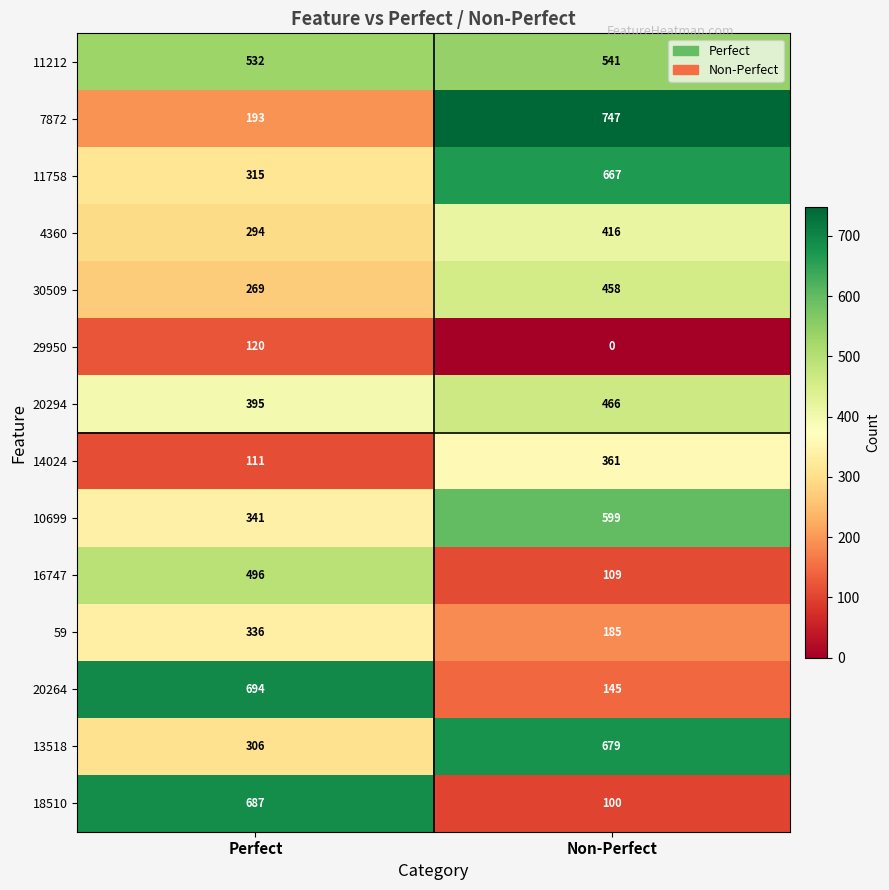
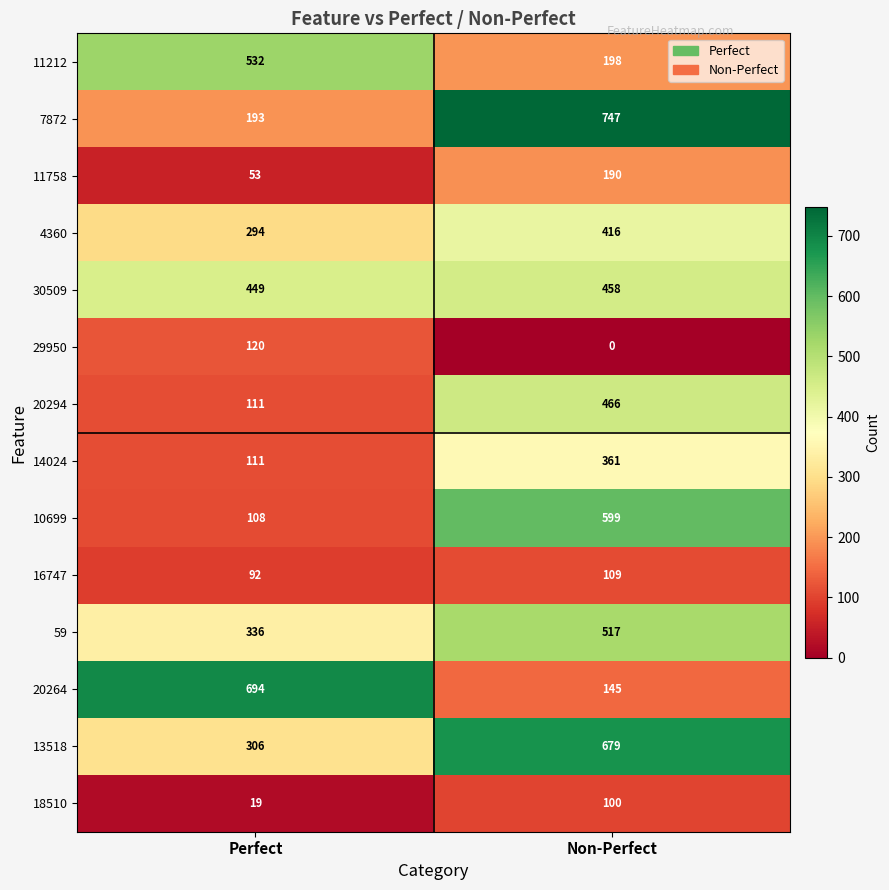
11212, Non-Perfect: 541 -> 198
11758, Perfect: 315 -> 53
11758, Non-Perfect: 667 -> 190
30509, Perfect: 269 -> 449
20294, Perfect: 395 -> 111
10699, Perfect: 341 -> 108
16747, Perfect: 496 -> 92
59, Non-Perfect: 185 -> 517
18510, Perfect: 687 -> 19
